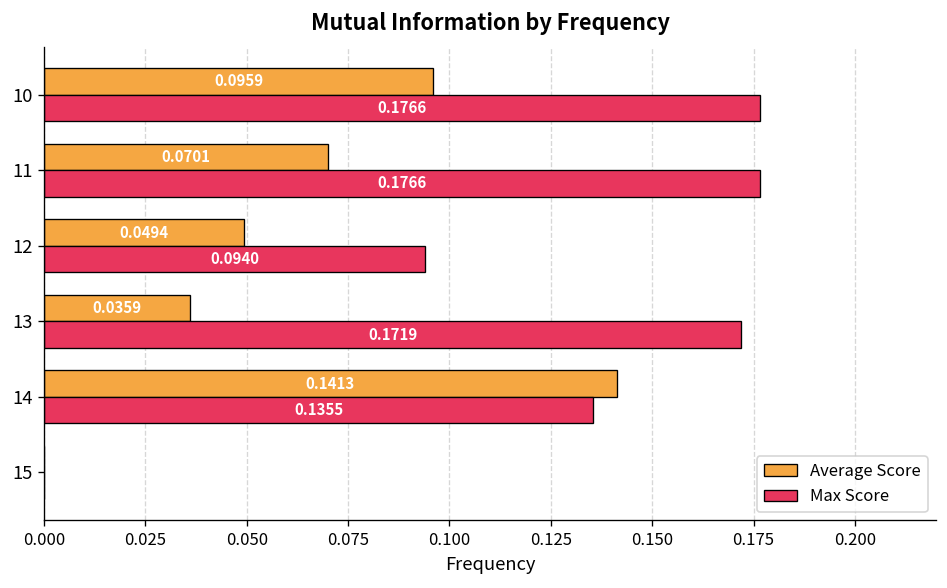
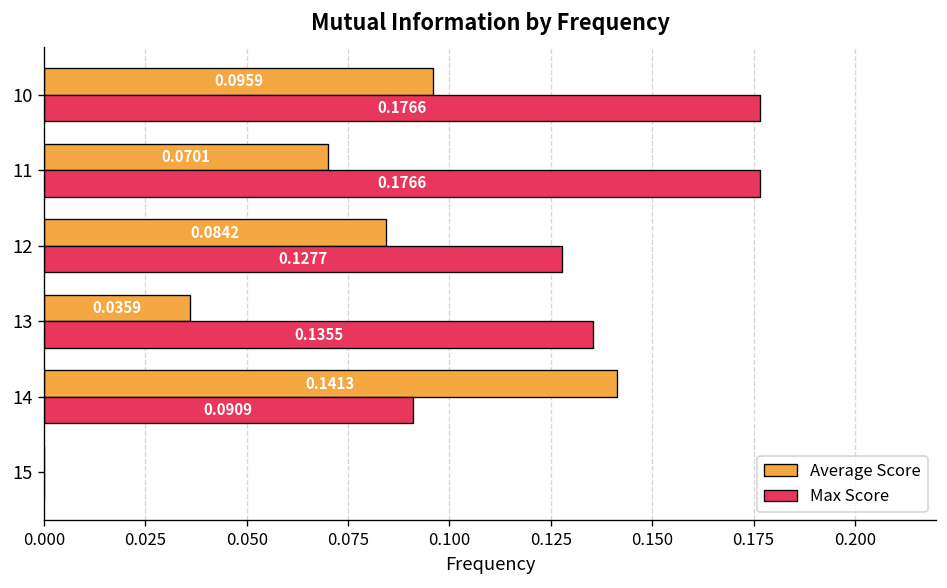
Average Score, 12: 0.0494 -> 0.0842
Max Score, 12: 0.0940 -> 0.1277
Max Score, 13: 0.1719 -> 0.1355
Max Score, 14: 0.1355 -> 0.0909
